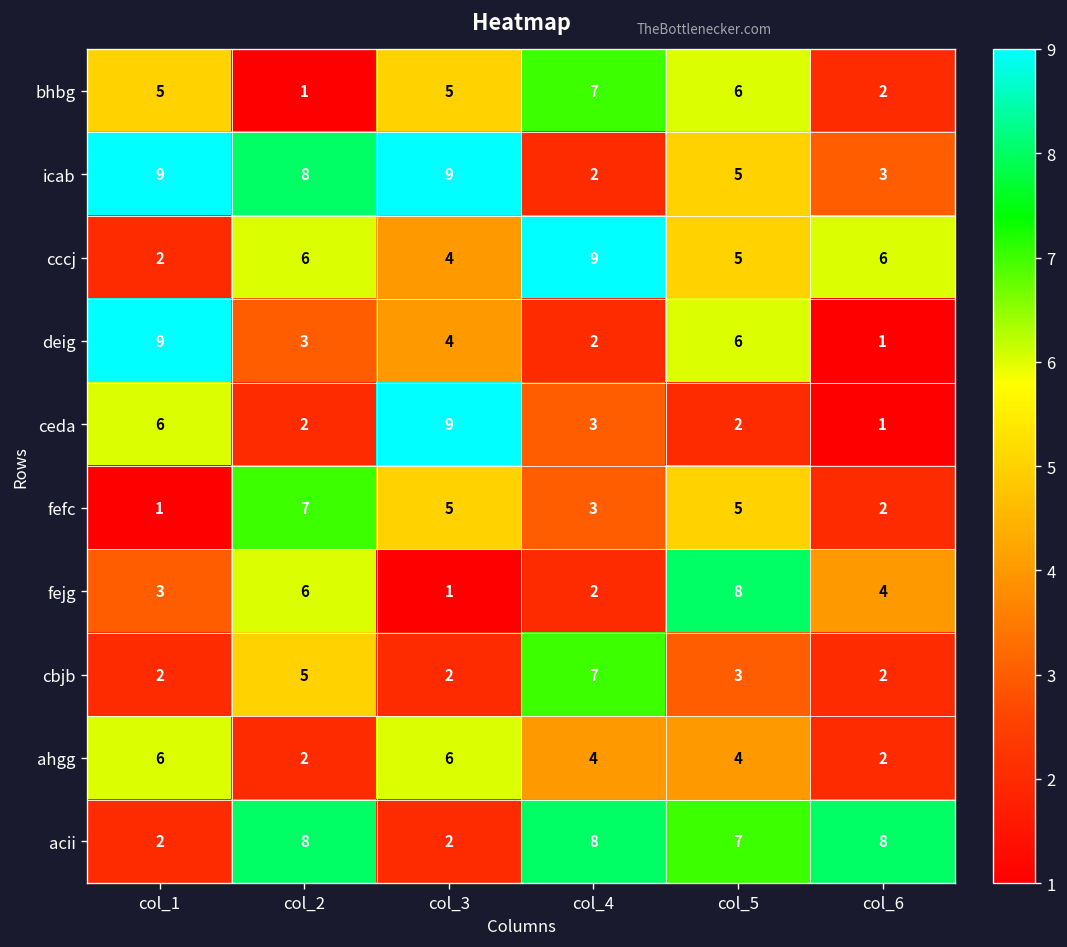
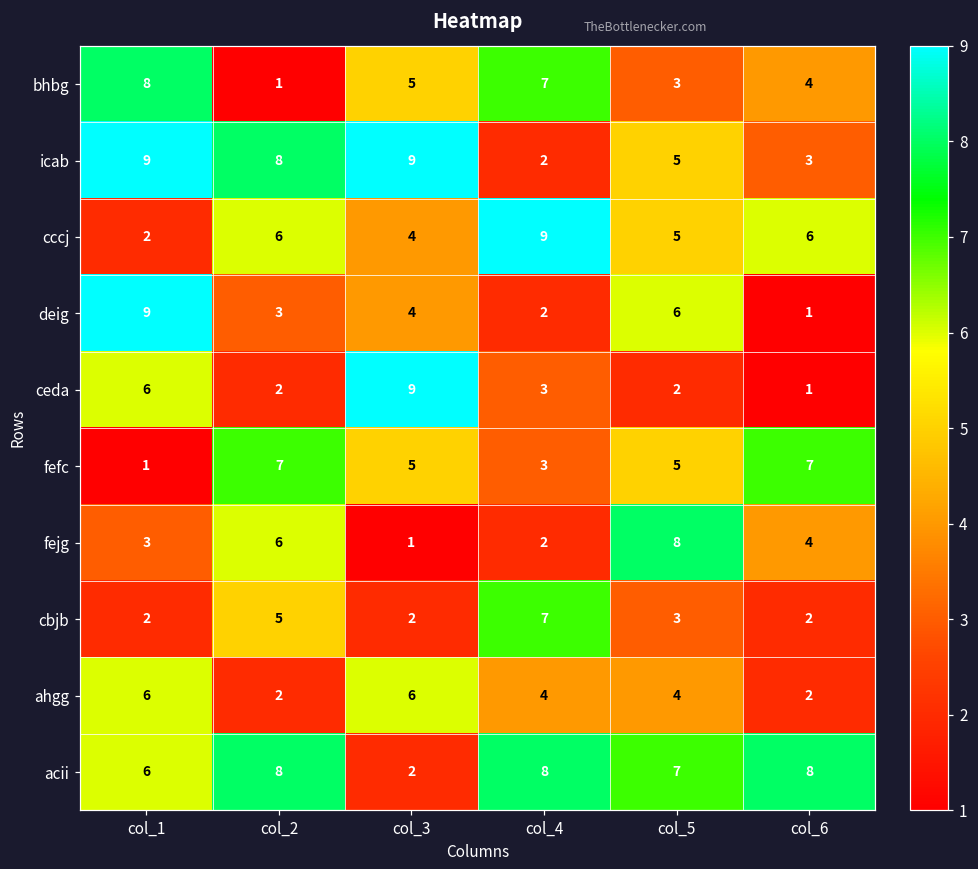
bhbg, col_1: 5 -> 8
bhbg, col_5: 6 -> 3
bhbg, col_6: 2 -> 4
fefc, col_6: 2 -> 7
acii, col_1: 2 -> 6
